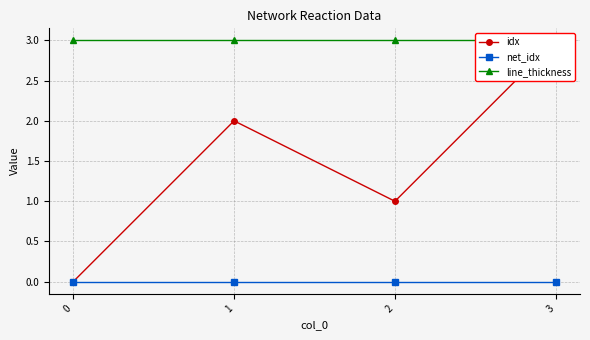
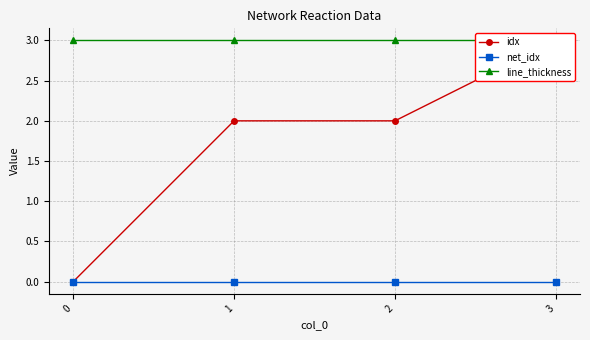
idx, 2: 1 -> 2
